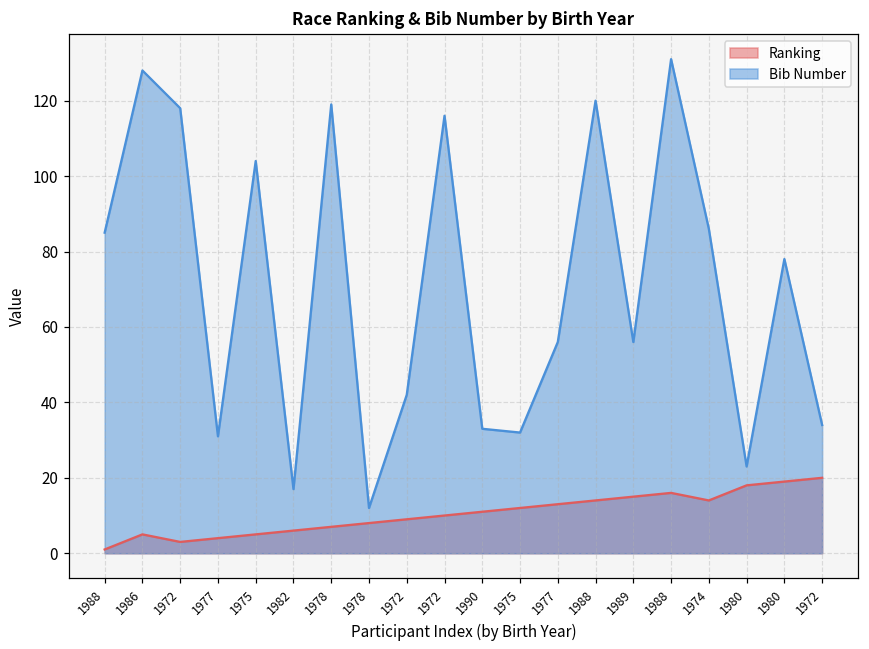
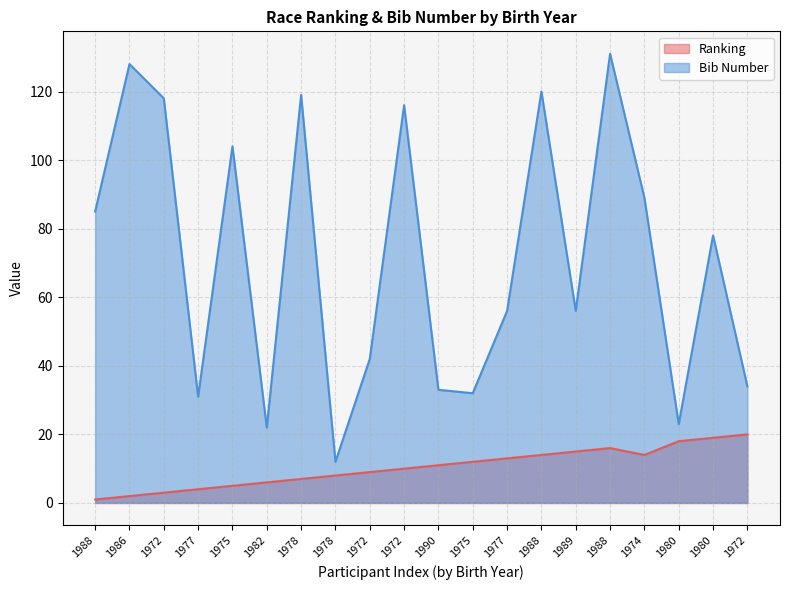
Ranking, 1986: 5 -> 2
Bib Number, 1982: 17 -> 22
Bib Number, 1974: 86 -> 89
